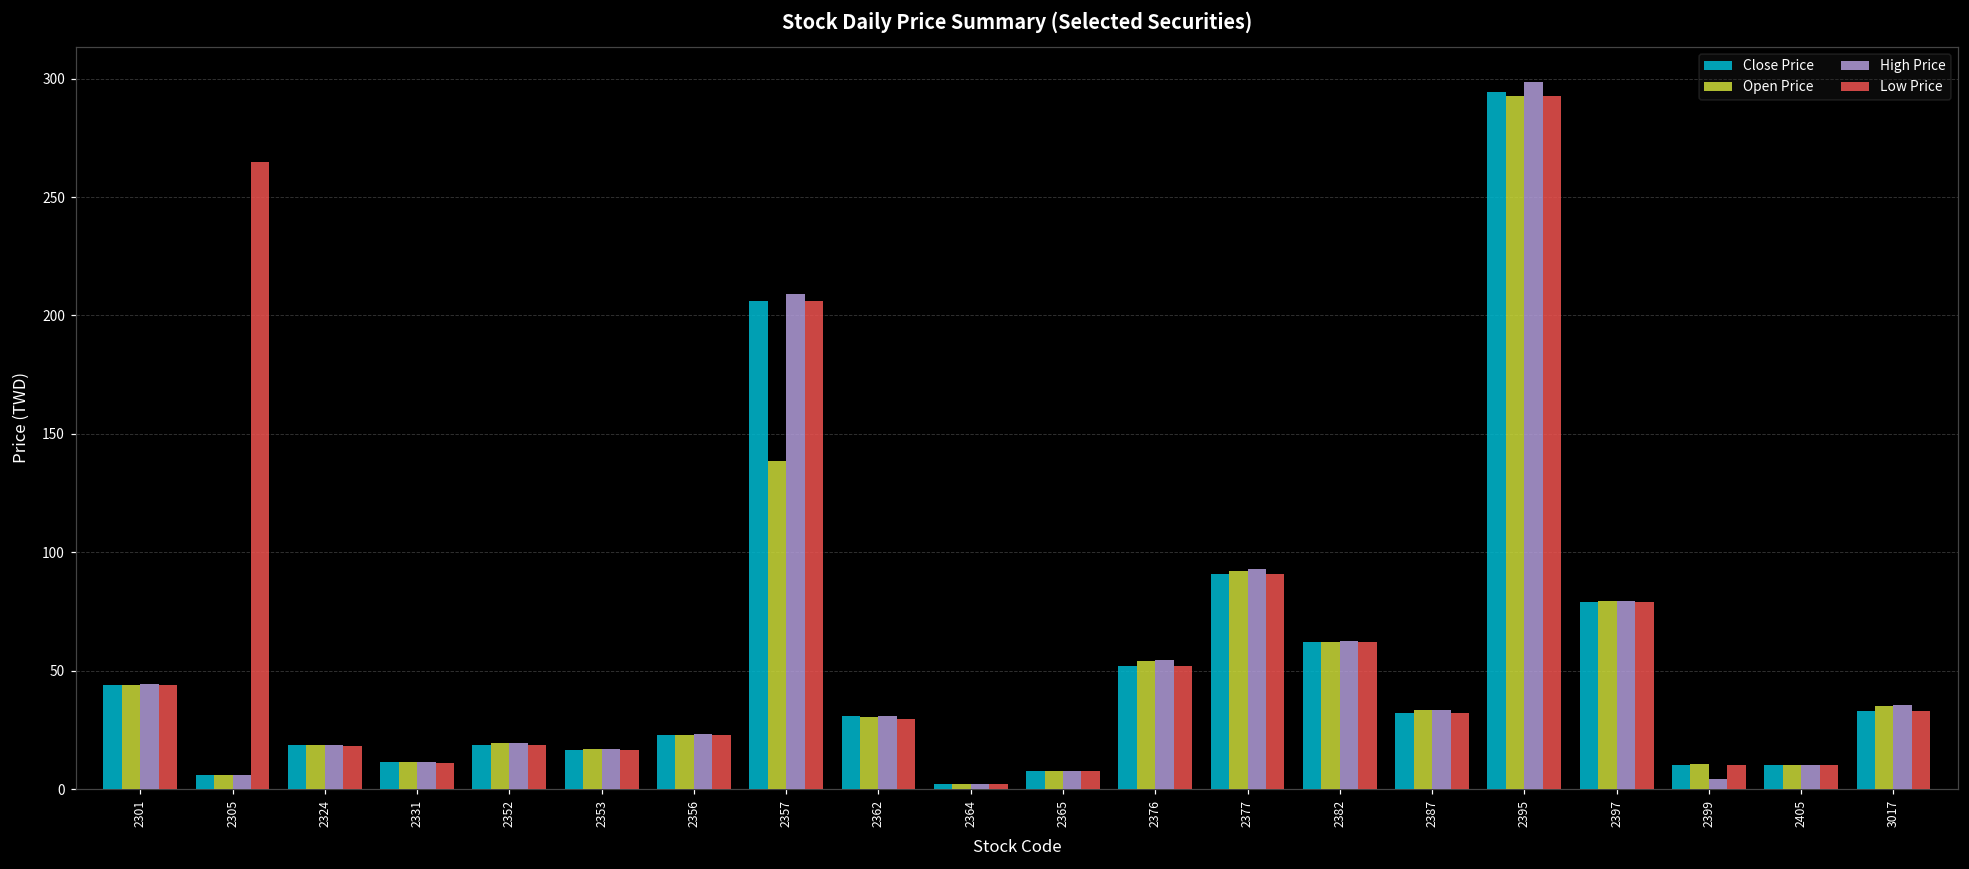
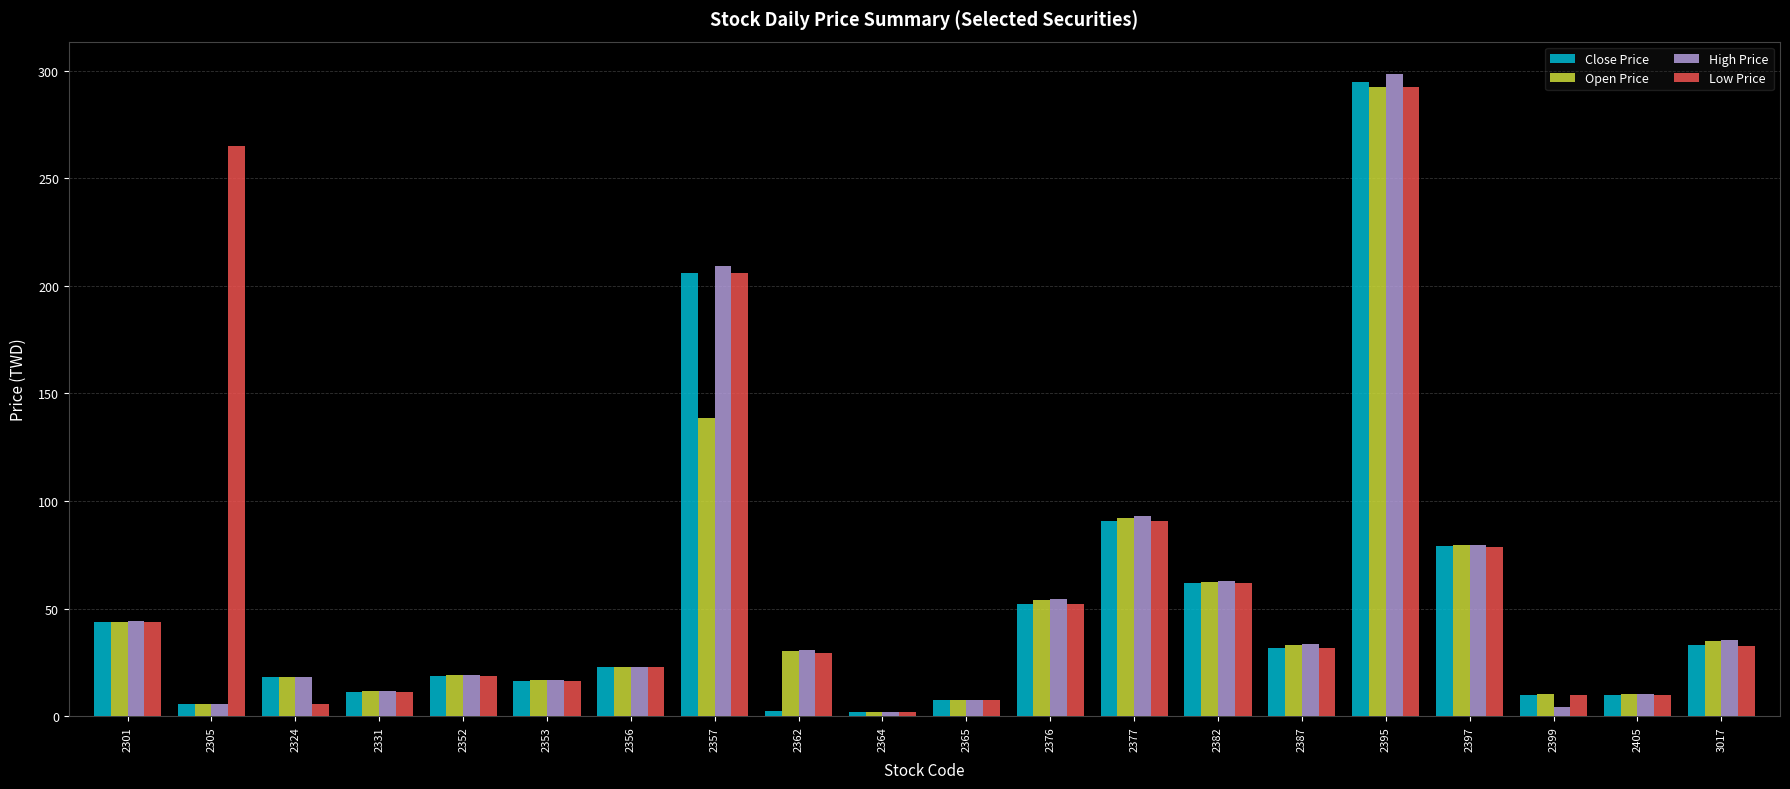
Low Price, 2324: 18 -> 6
Close Price, 2362: 31 -> 2
